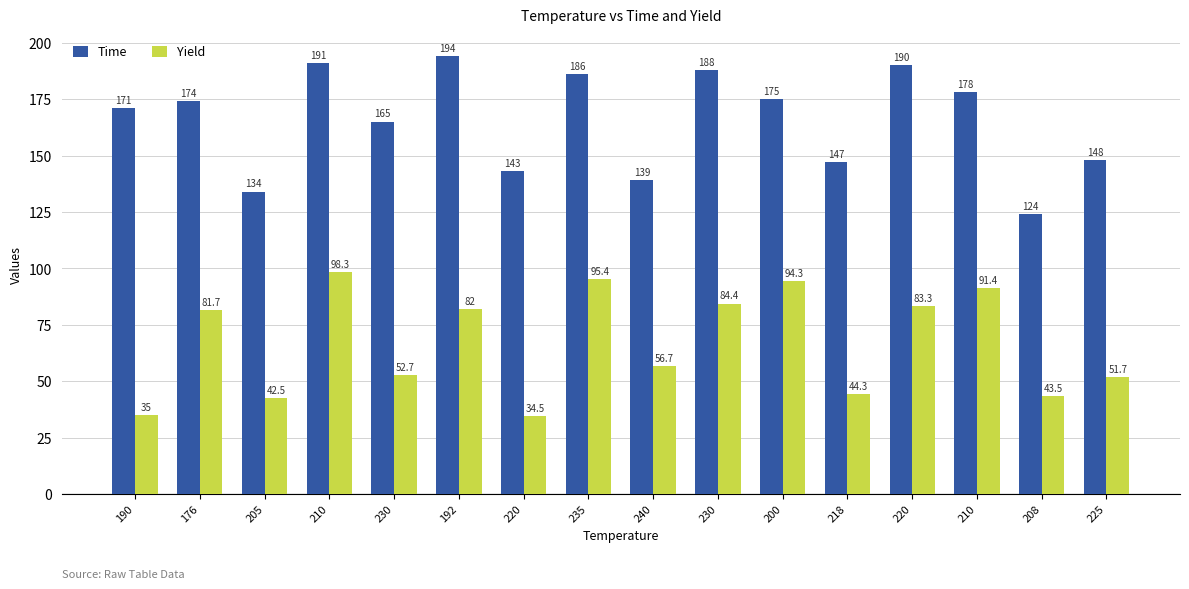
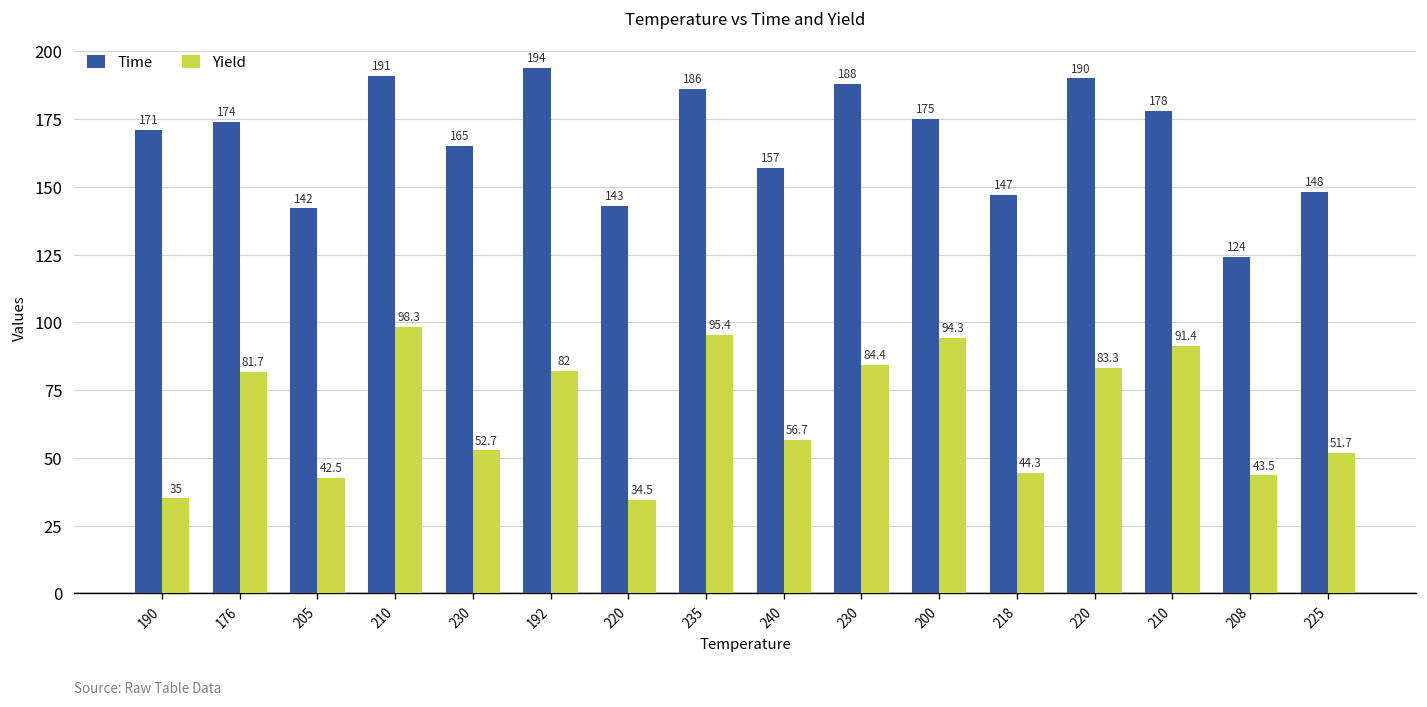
Time, 205: 134 -> 142
Time, 240: 139 -> 157
